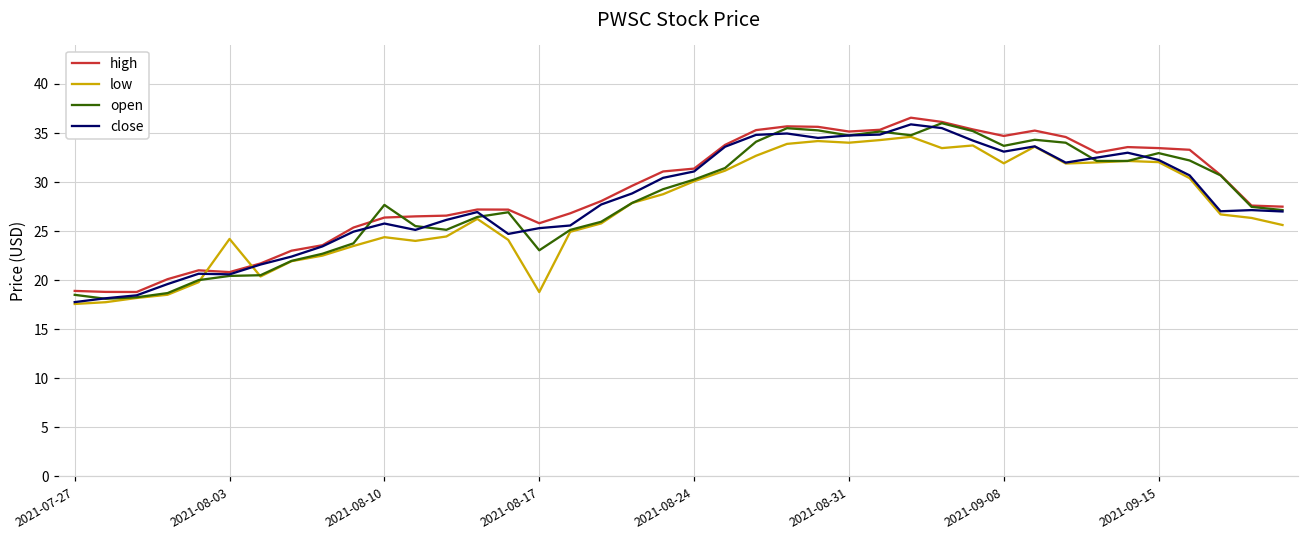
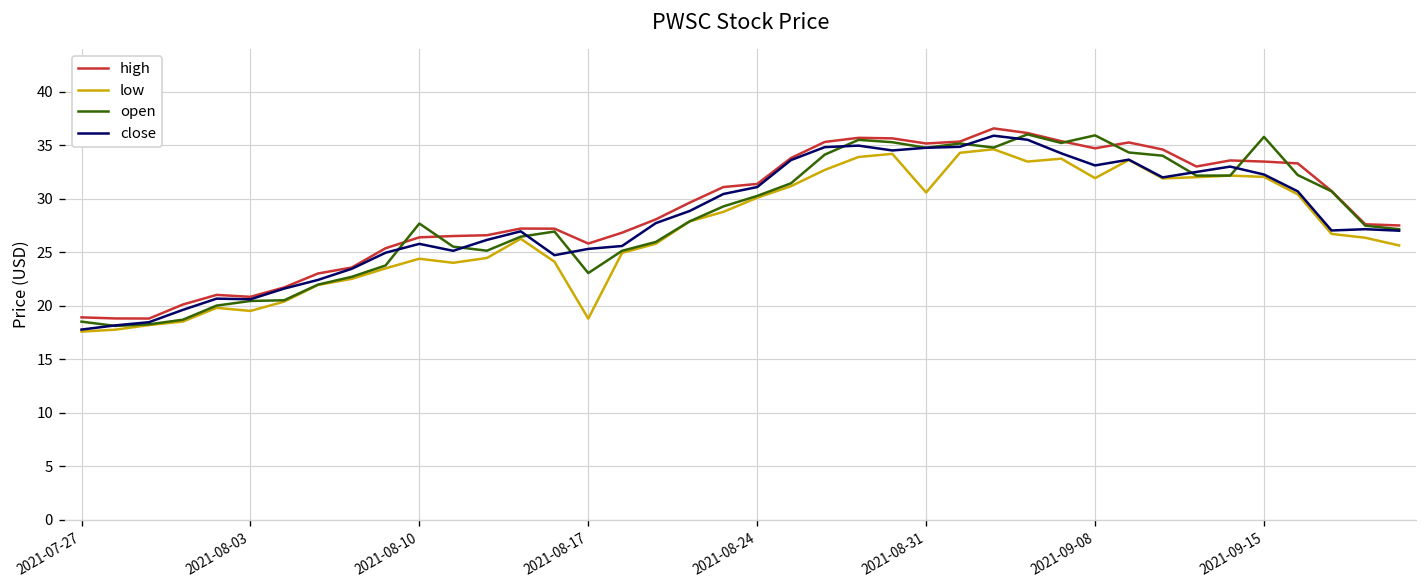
low, 2021-08-03: 24 -> 20
low, 2021-08-31: 34 -> 31
open, 2021-09-08: 34 -> 36
open, 2021-09-15: 33 -> 36
